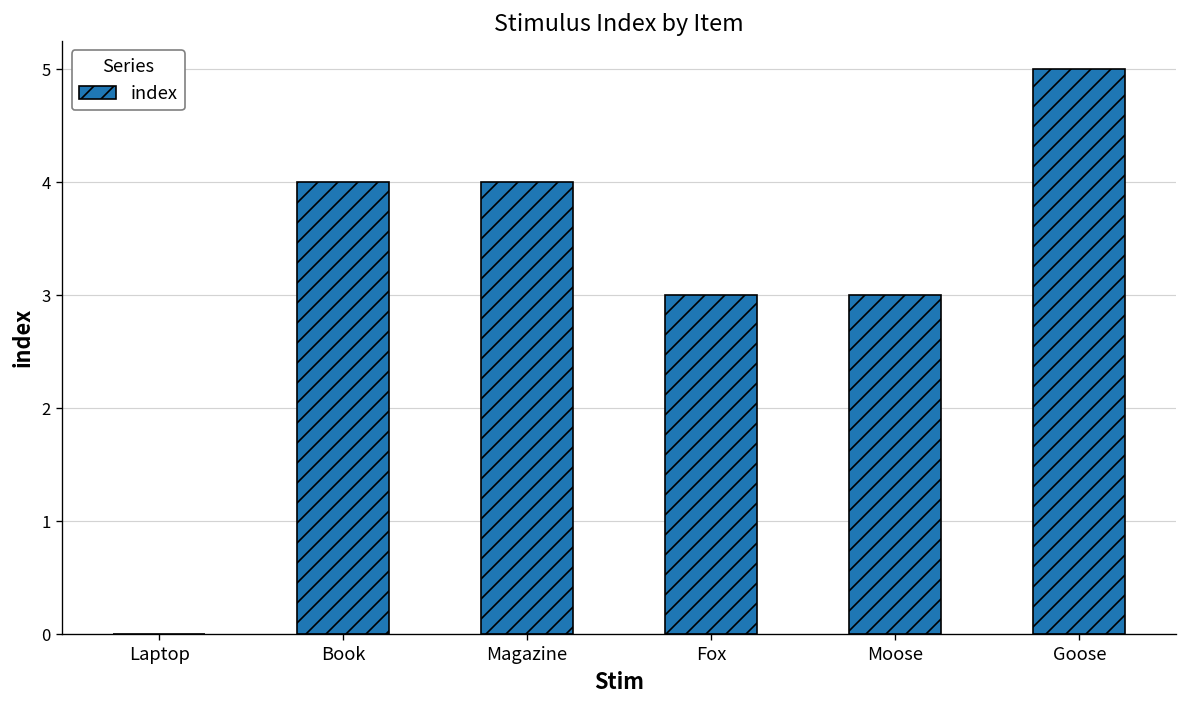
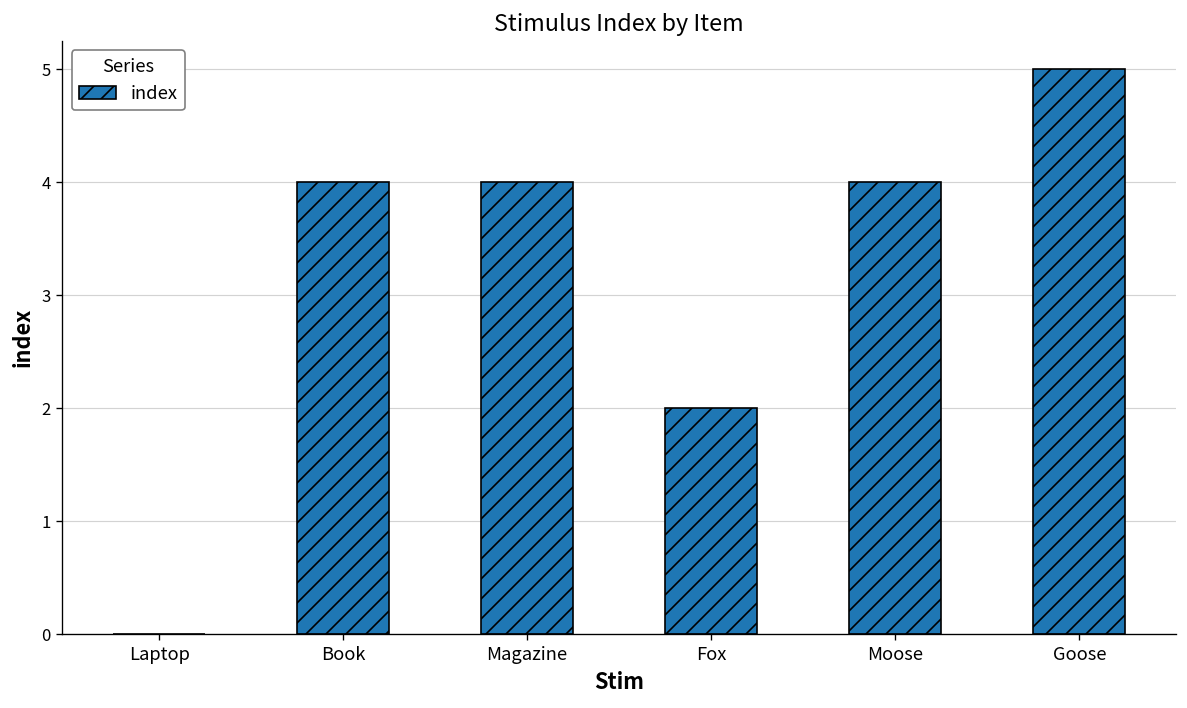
Fox: 3 -> 2
Moose: 3 -> 4
